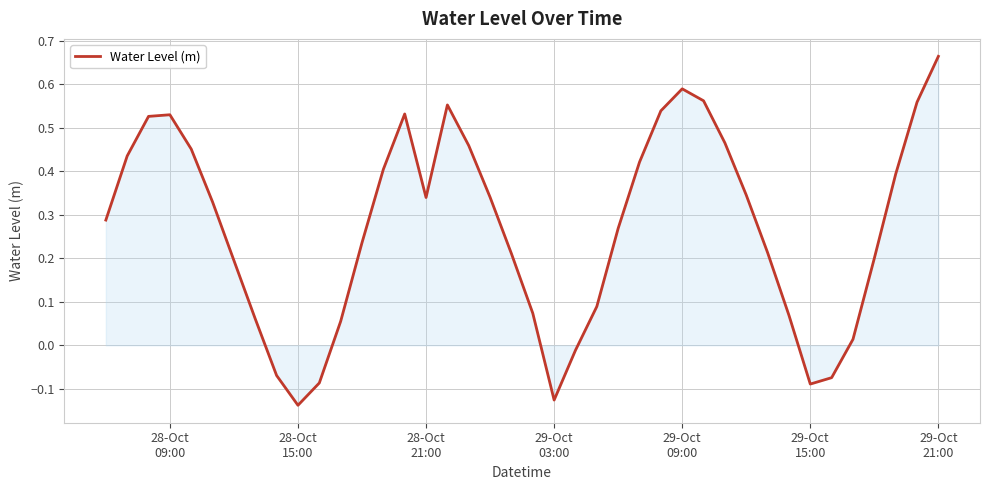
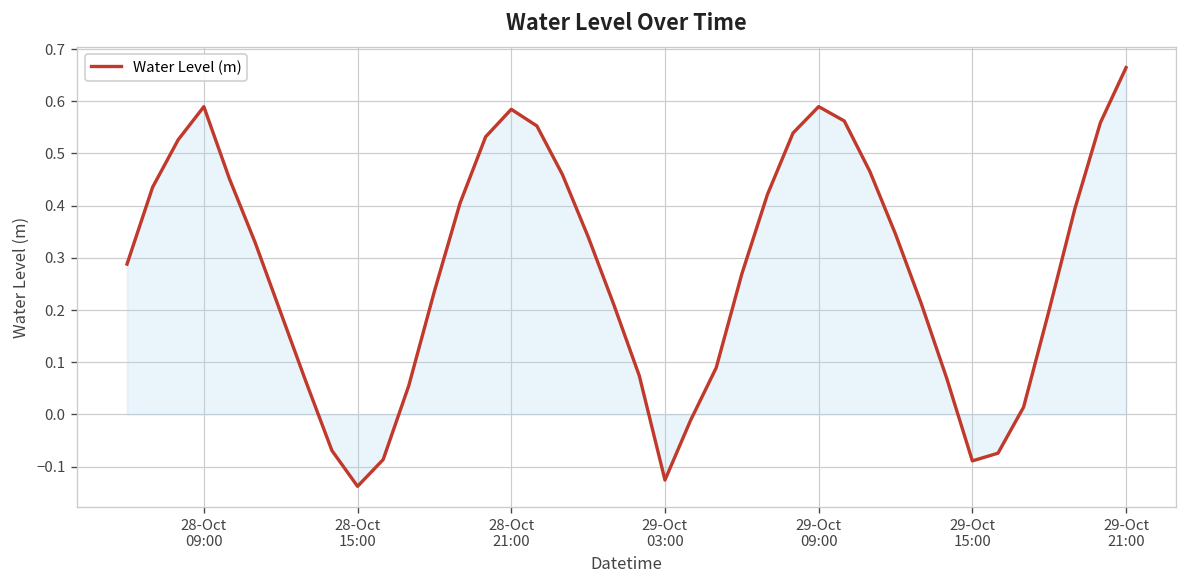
Water Level (m), 28-Oct 09:00: 0.53 -> 0.59
Water Level (m), 28-Oct 21:00: 0.34 -> 0.58
